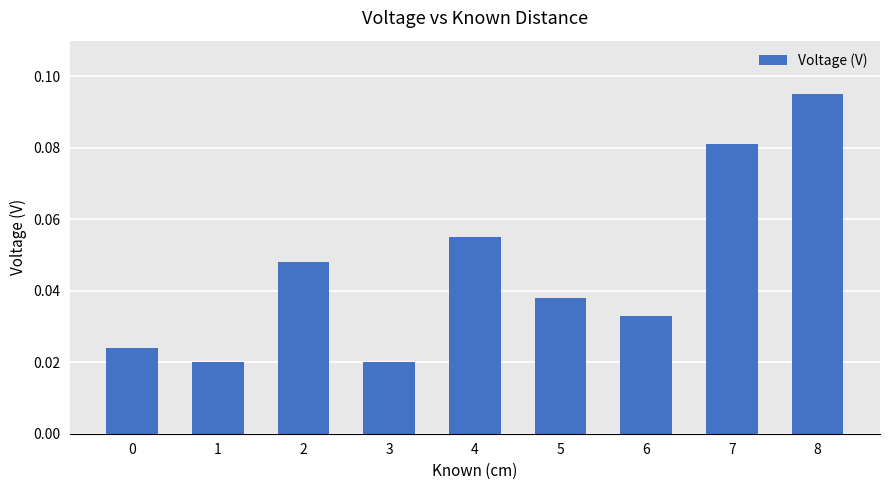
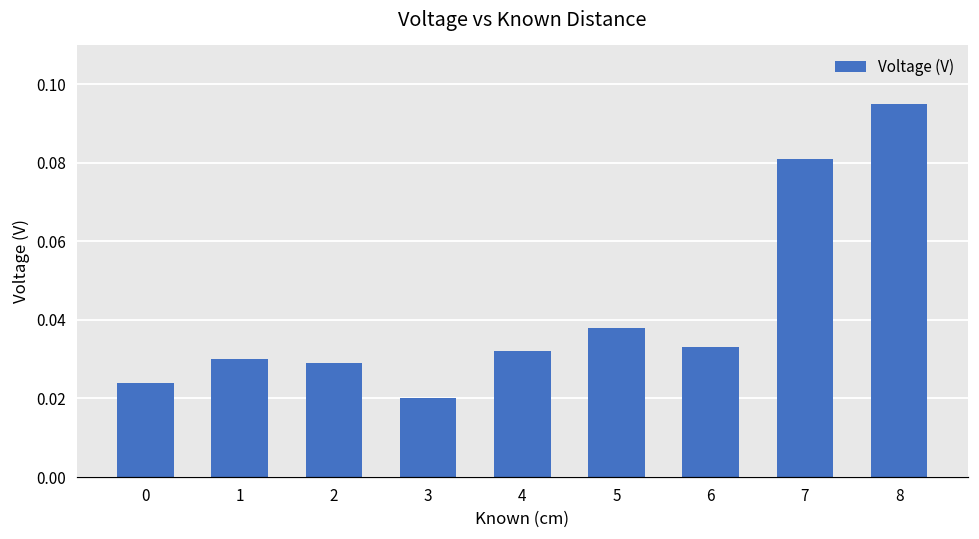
1: 0.02 -> 0.03
2: 0.048 -> 0.029
4: 0.055 -> 0.032
